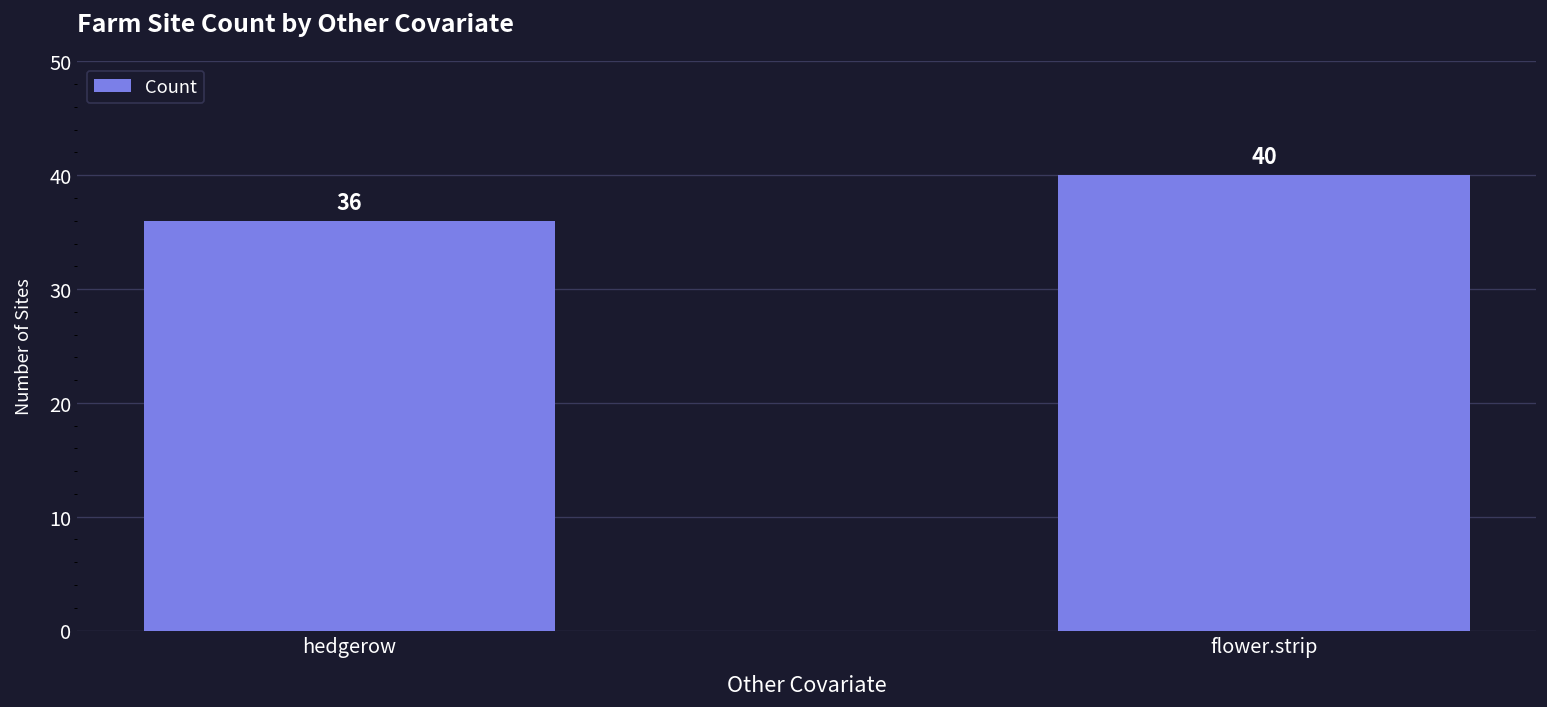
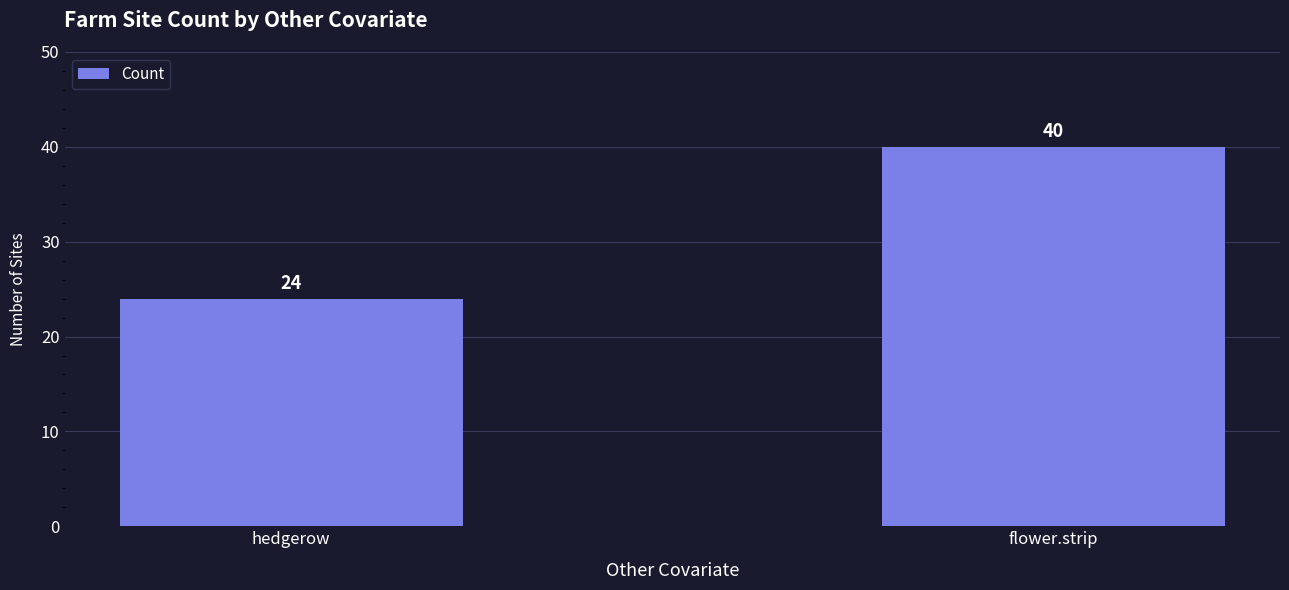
hedgerow: 36 -> 24
